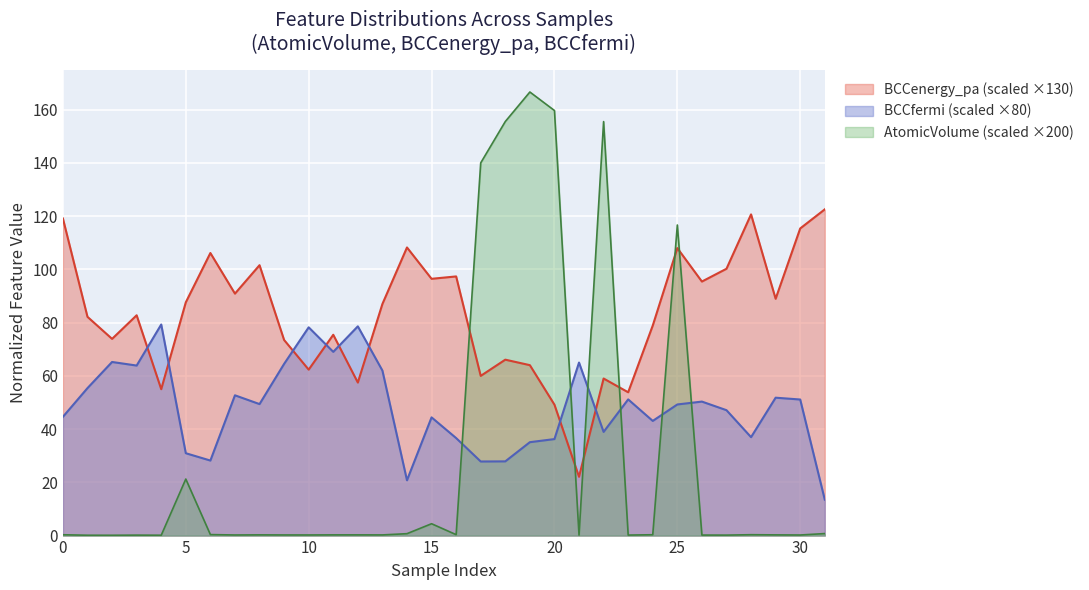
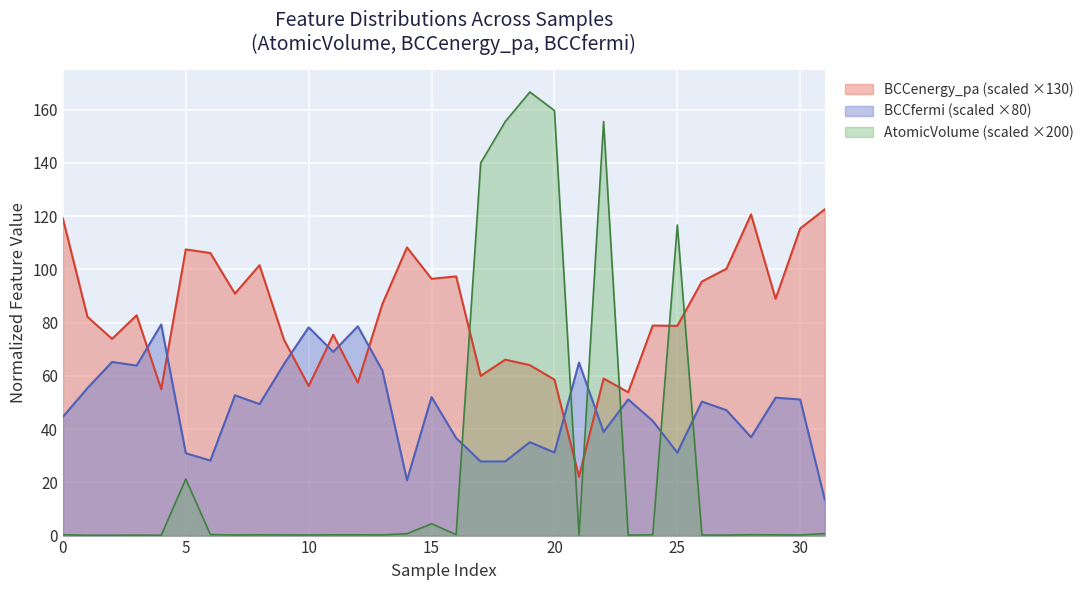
BCCenergy_pa (scaled ×130), 5: 88 -> 108
BCCenergy_pa (scaled ×130), 10: 62 -> 56
BCCfermi (scaled ×80), 15: 44 -> 52
BCCenergy_pa (scaled ×130), 20: 49 -> 59
BCCfermi (scaled ×80), 20: 36 -> 31
BCCenergy_pa (scaled ×130), 25: 108 -> 79
BCCfermi (scaled ×80), 25: 49 -> 31
